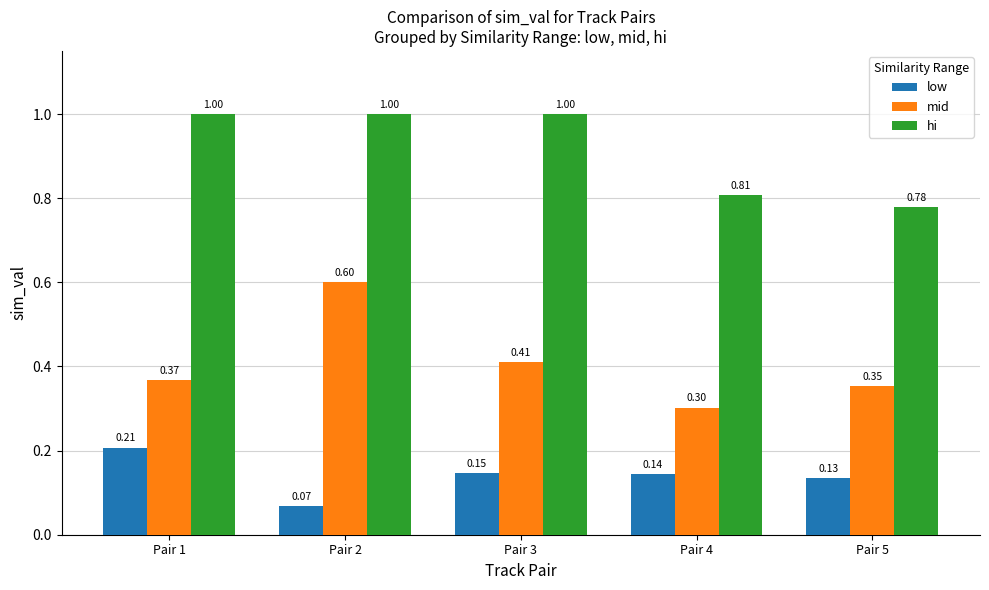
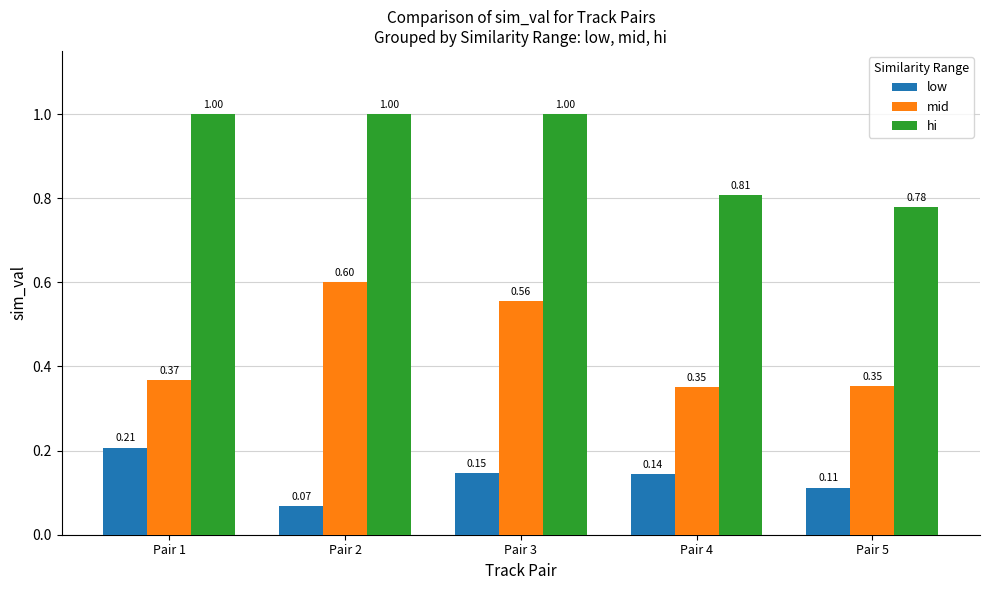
mid, Pair 3: 0.41 -> 0.56
mid, Pair 4: 0.30 -> 0.35
low, Pair 5: 0.13 -> 0.11
